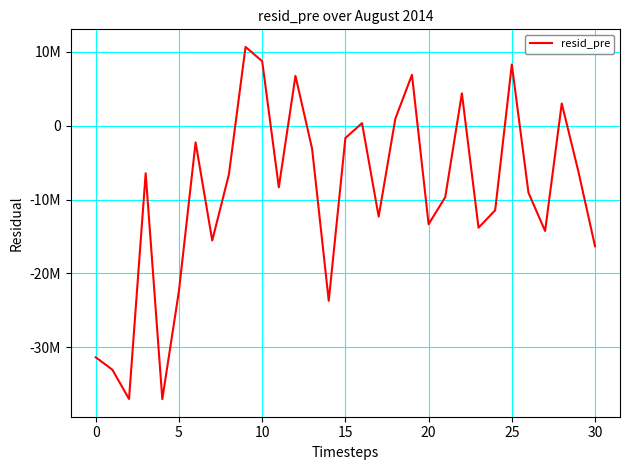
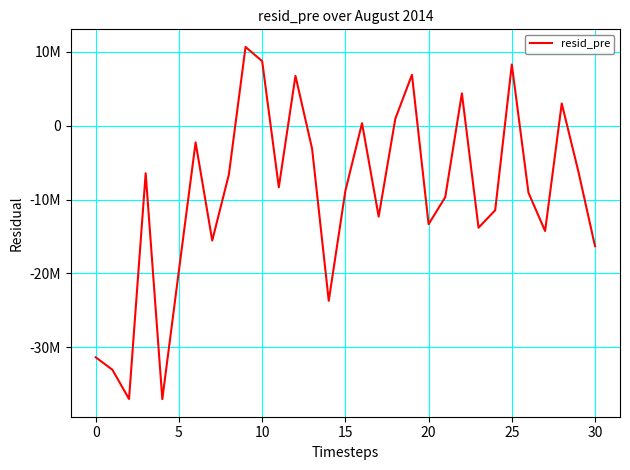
5: -22000000 -> -20000000
15: -2000000 -> -9000000
